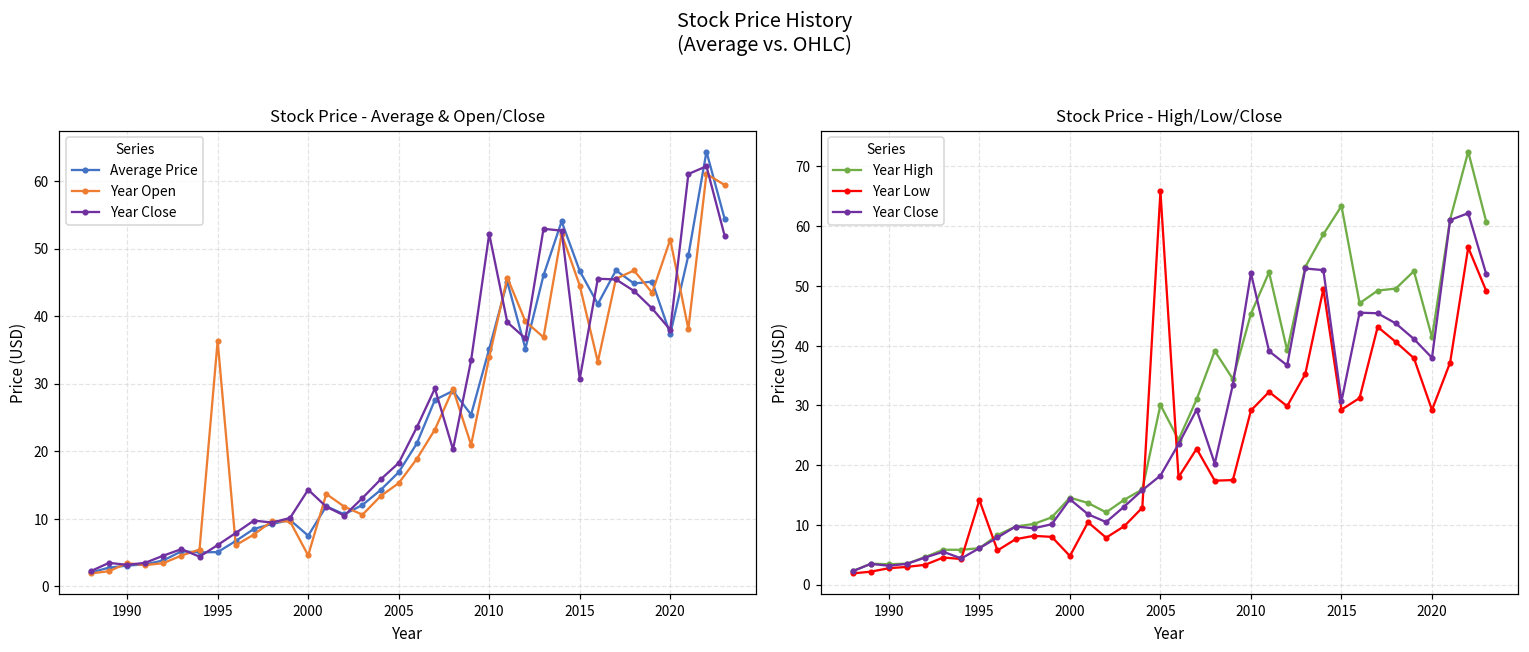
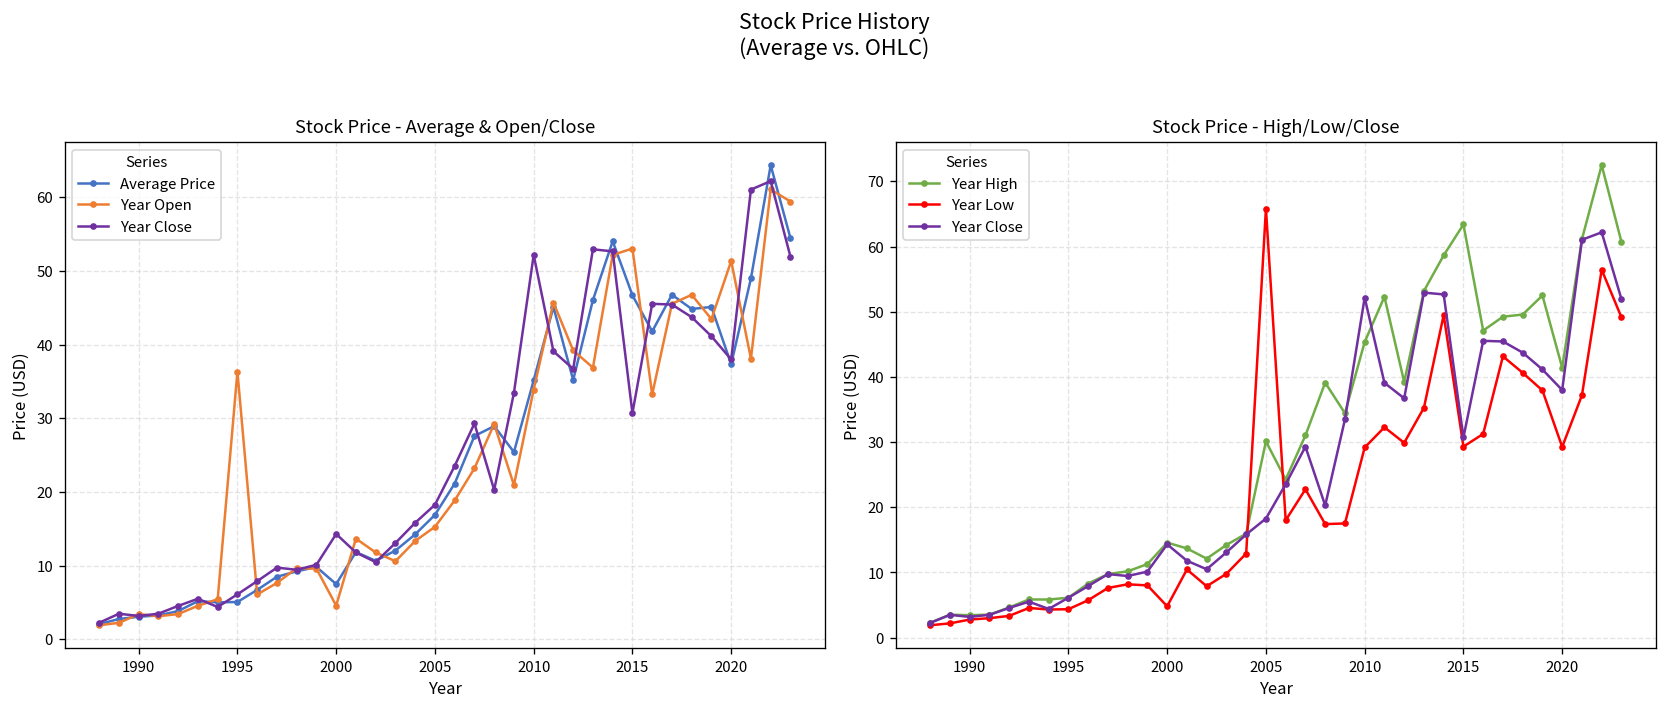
Stock Price - Average & Open/Close, Year Open, 2015: 45 -> 53
Stock Price - High/Low/Close, Year Low, 1995: 14 -> 4
